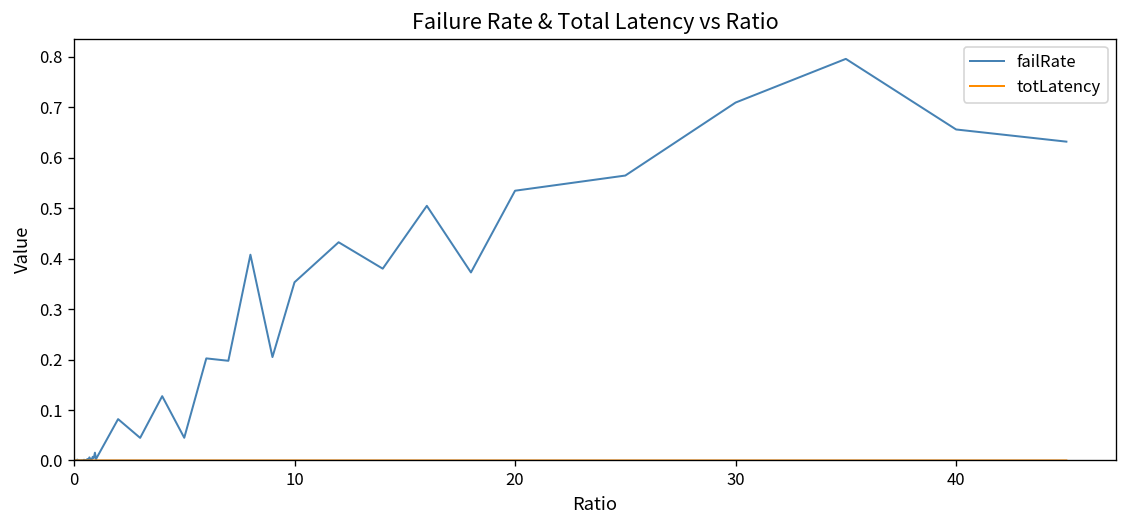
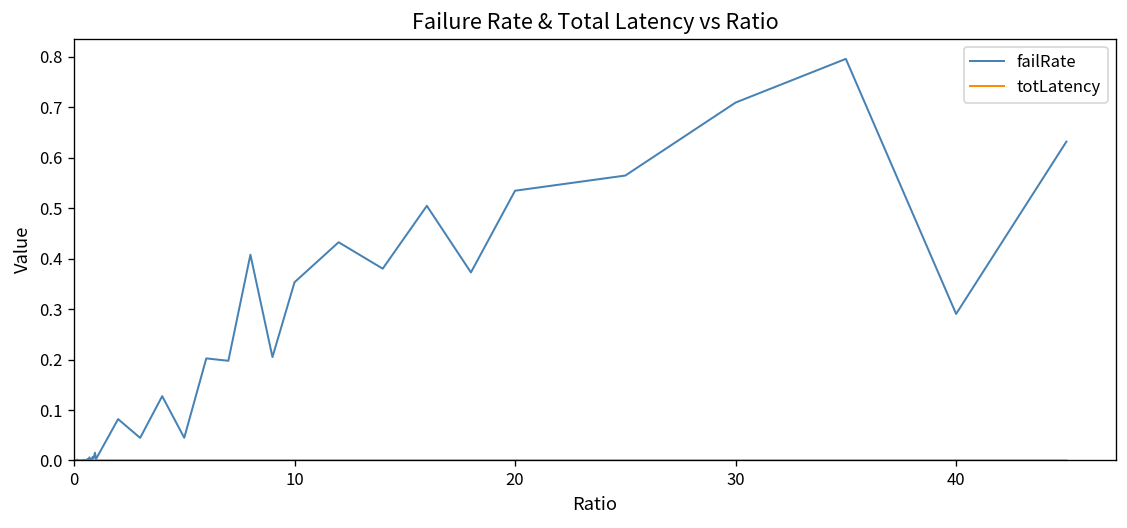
failRate, 40: 0.66 -> 0.29
